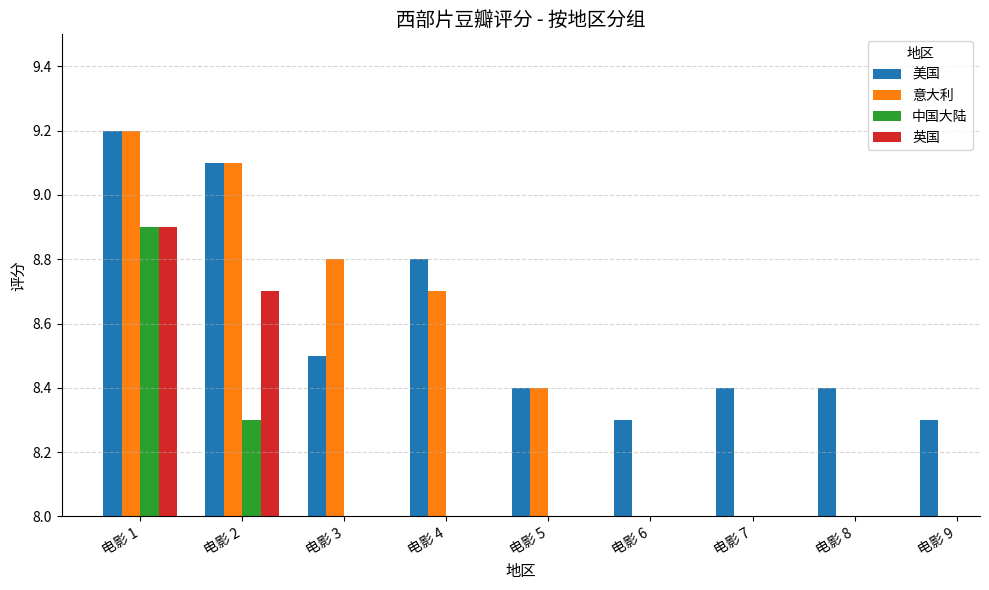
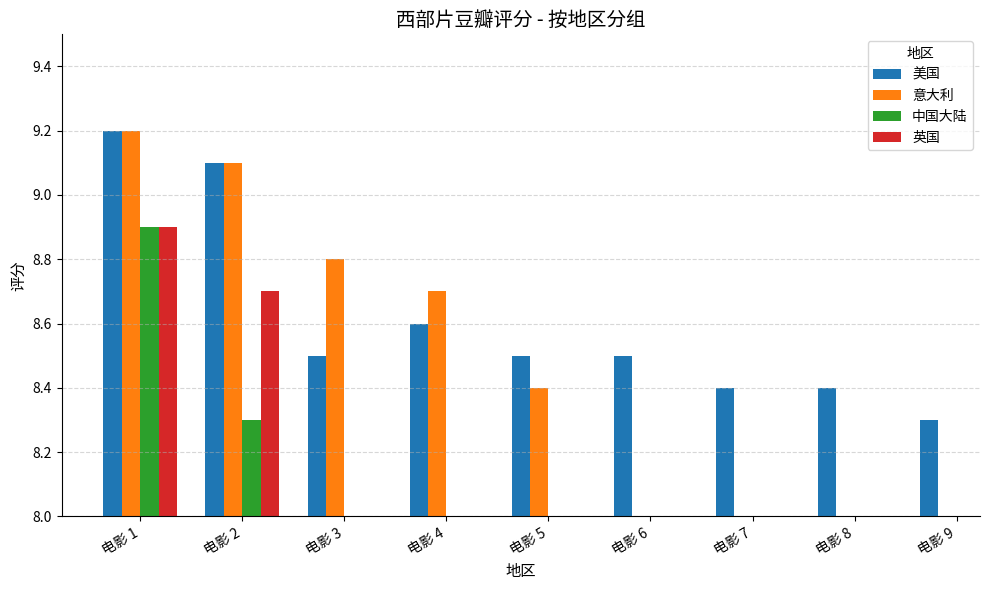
美国, 电影 4: 8.8 -> 8.6
美国, 电影 5: 8.4 -> 8.5
美国, 电影 6: 8.3 -> 8.5
